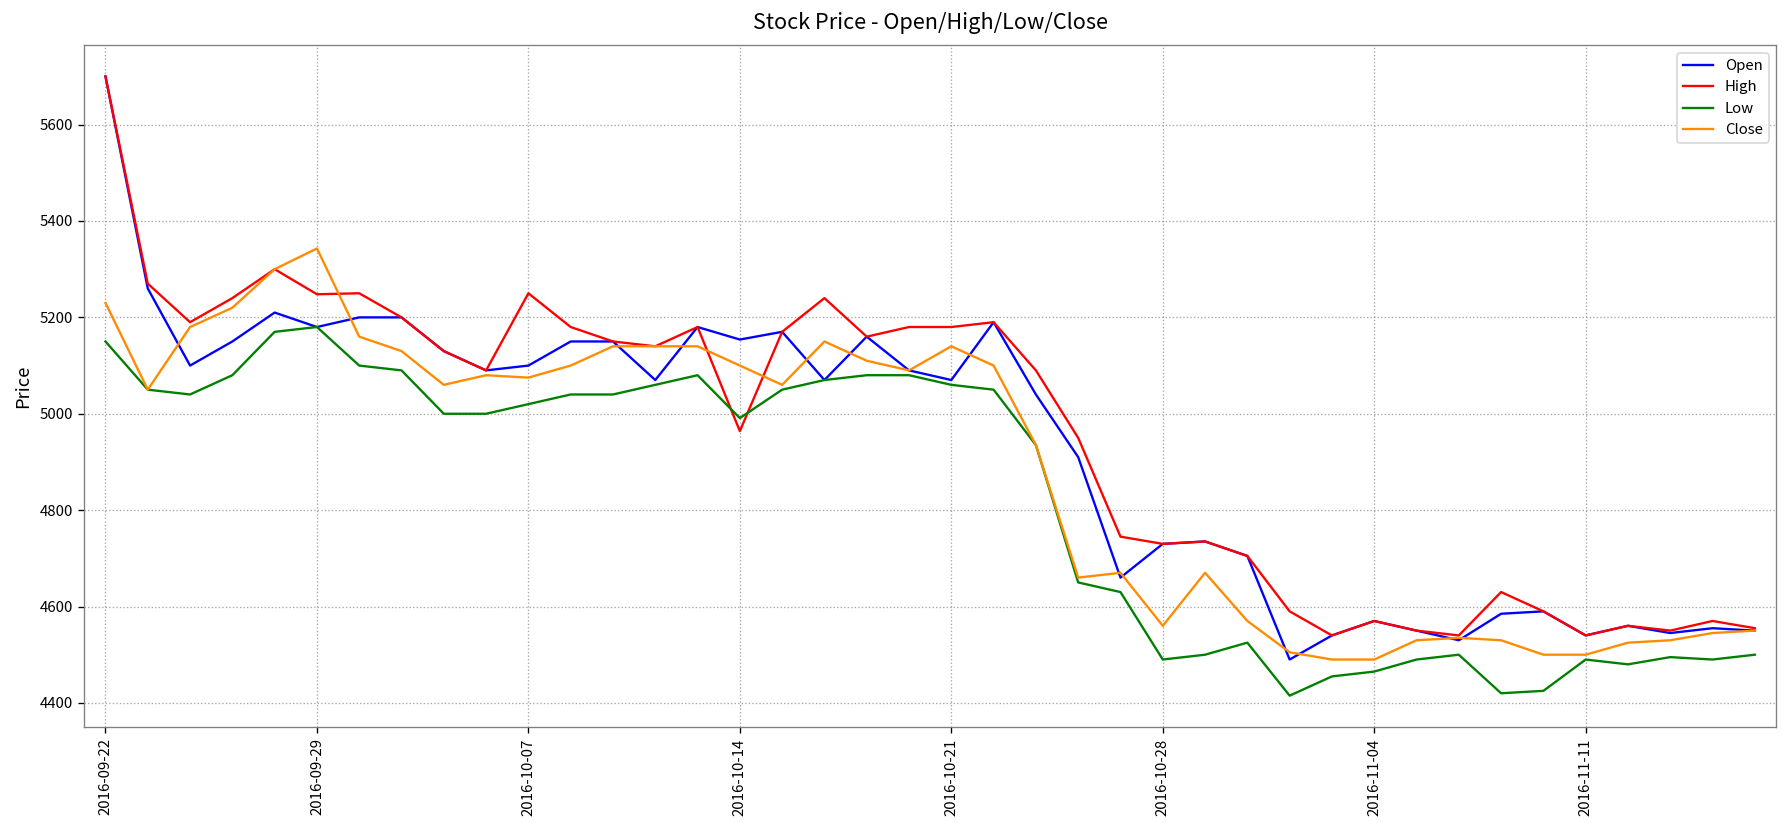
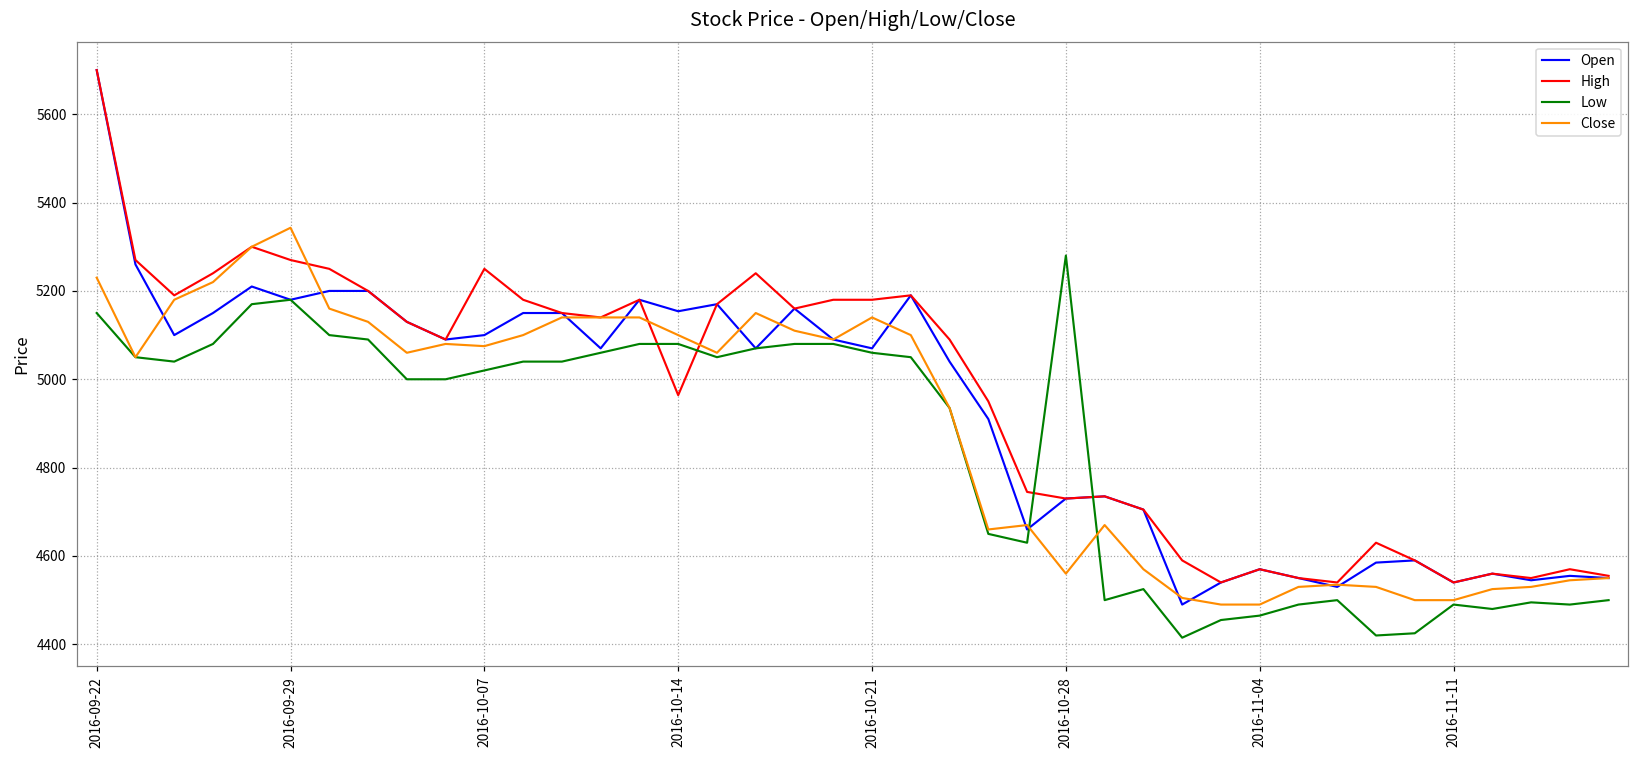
High, 2016-09-29: 5250 -> 5270
Low, 2016-10-14: 4990 -> 5080
Low, 2016-10-28: 4490 -> 5280
